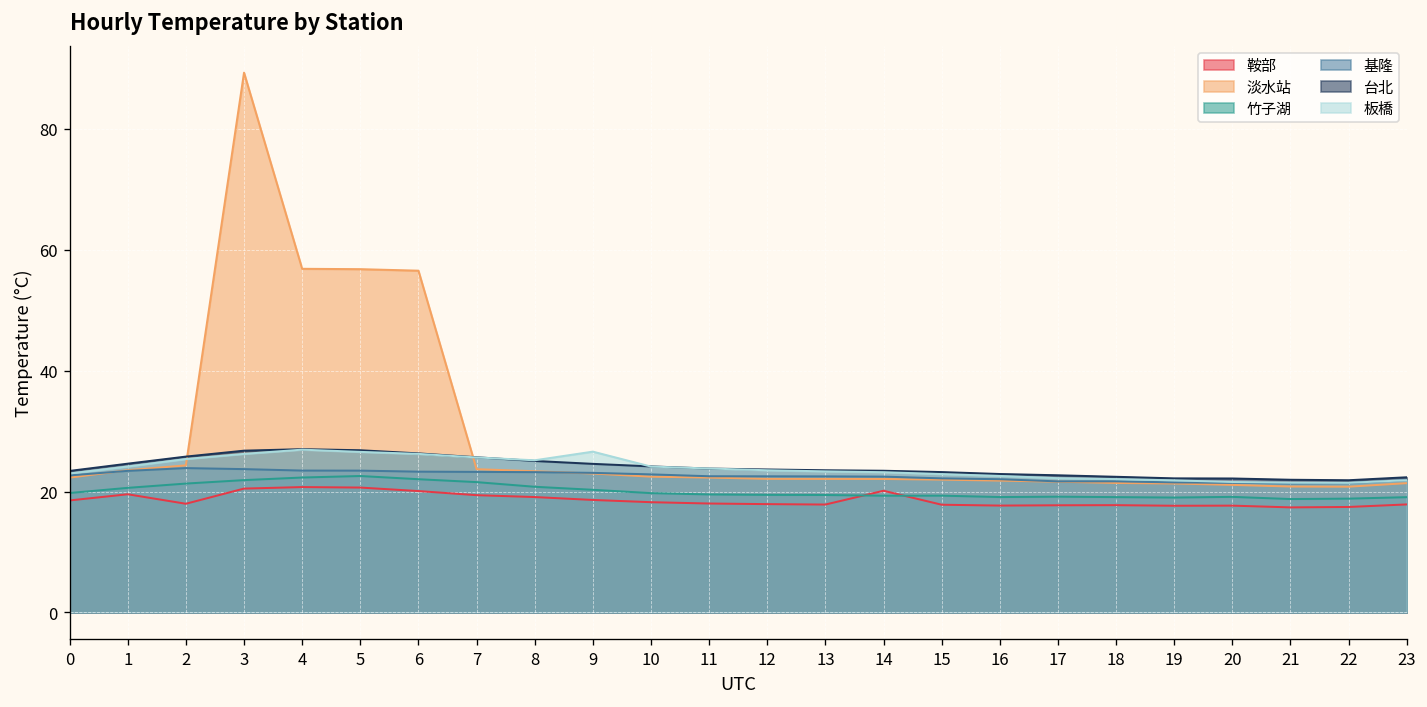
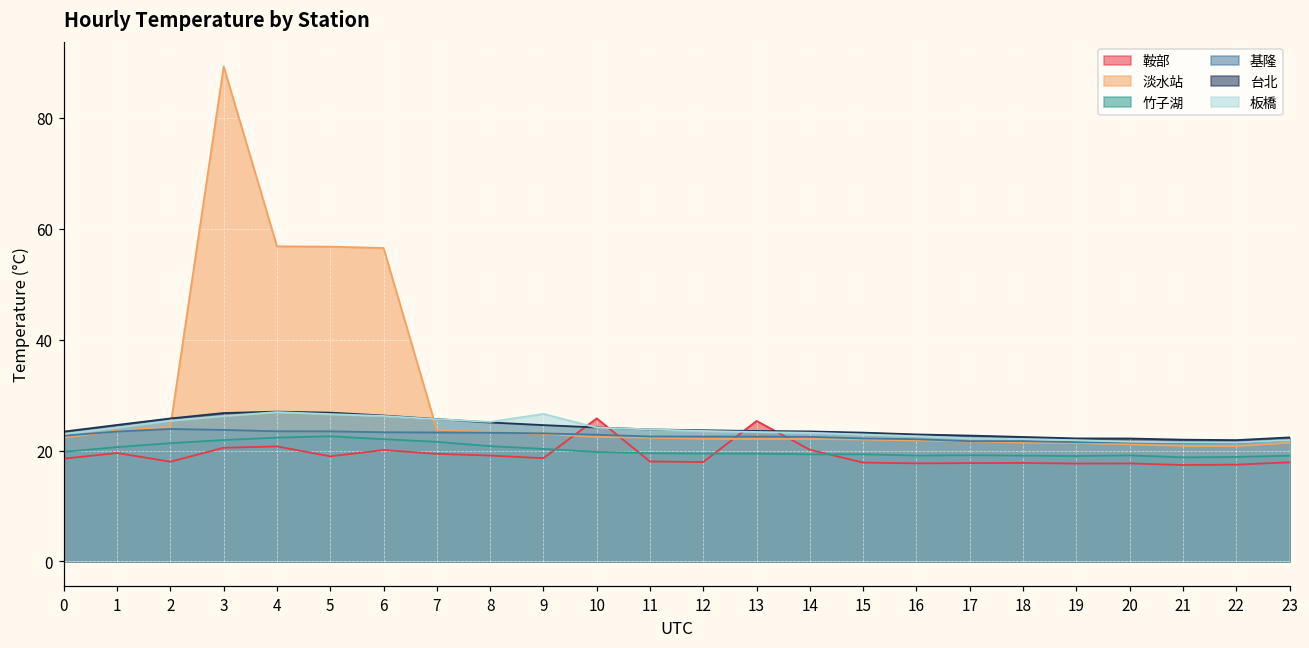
鞍部, 5: 21 -> 19
鞍部, 10: 18 -> 26
鞍部, 13: 18 -> 25
